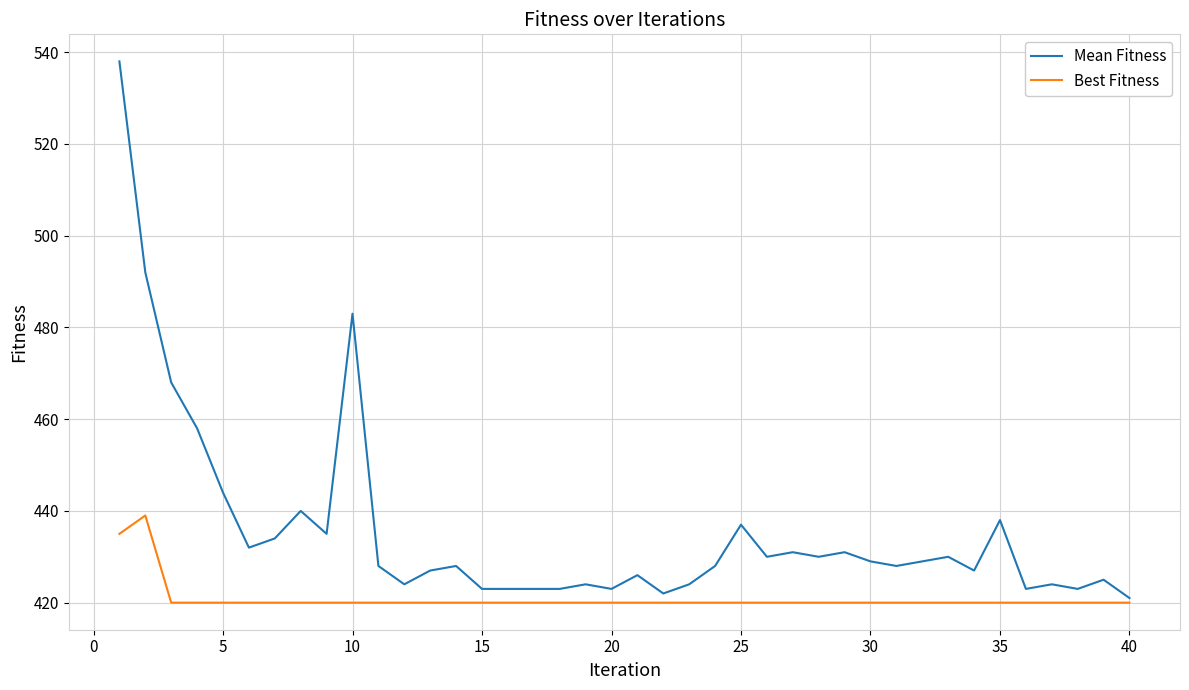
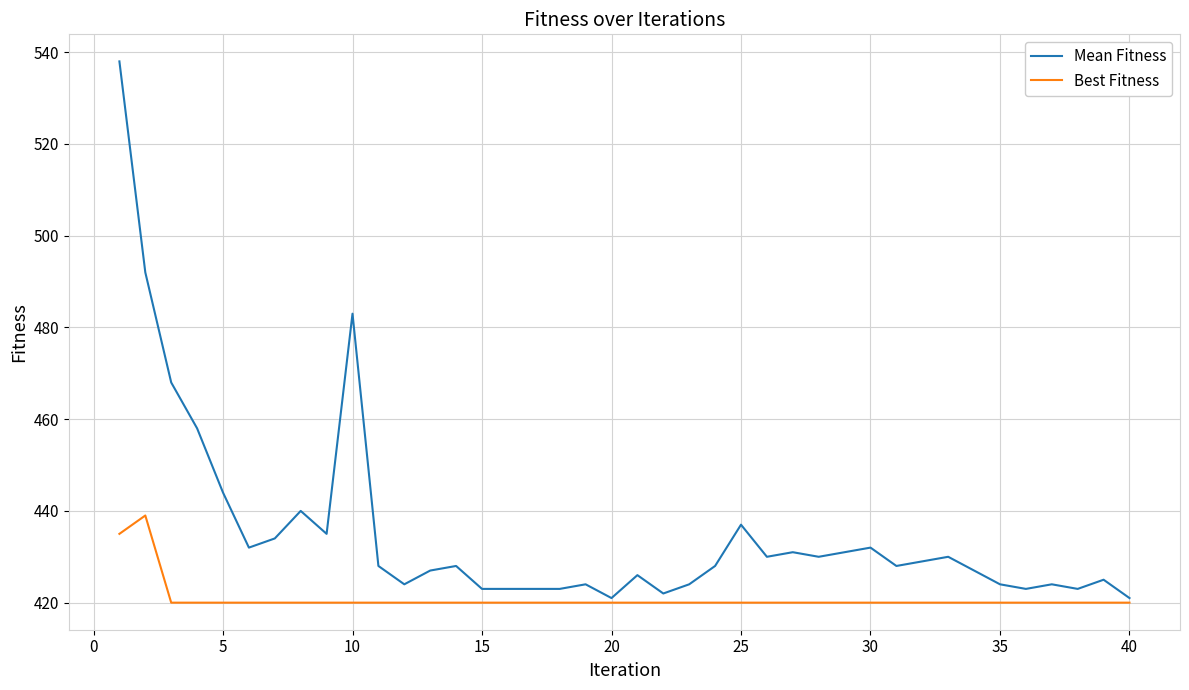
Mean Fitness, 20: 423 -> 421
Mean Fitness, 30: 429 -> 432
Mean Fitness, 35: 438 -> 424
